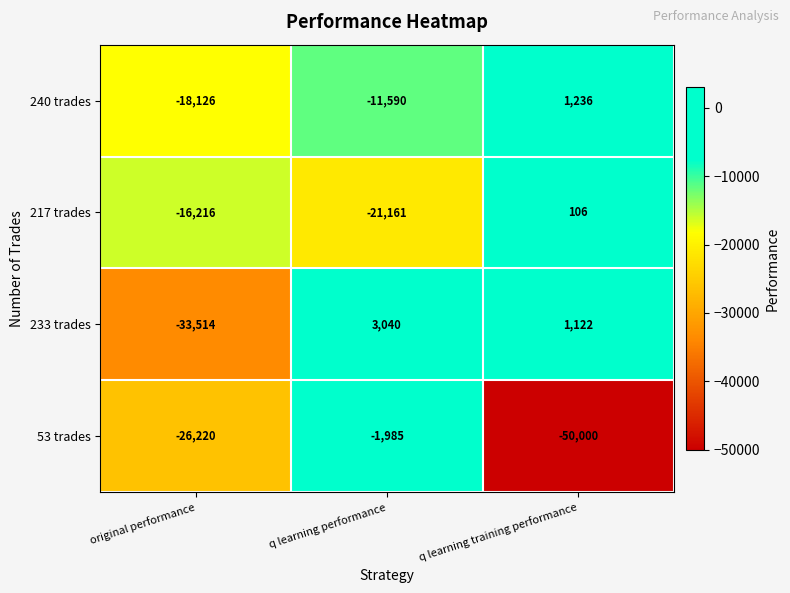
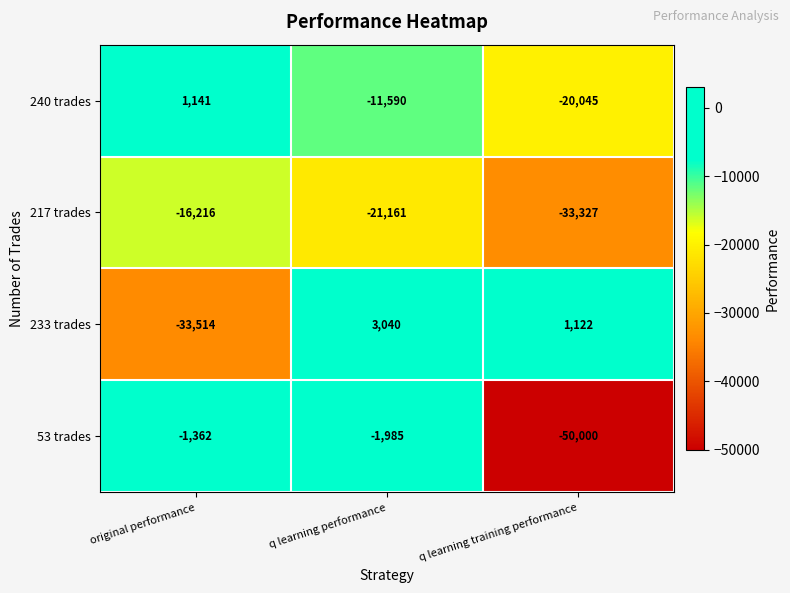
240 trades, original performance: -18,126 -> 1,141
240 trades, q learning training performance: 1,236 -> -20,045
217 trades, q learning training performance: 106 -> -33,327
53 trades, original performance: -26,220 -> -1,362
